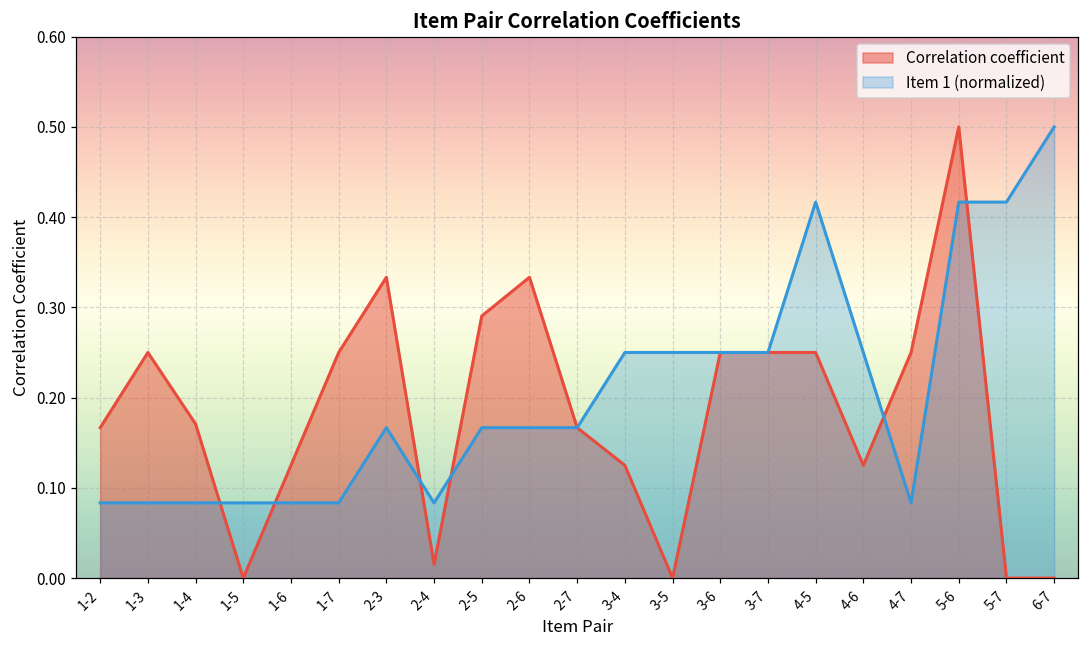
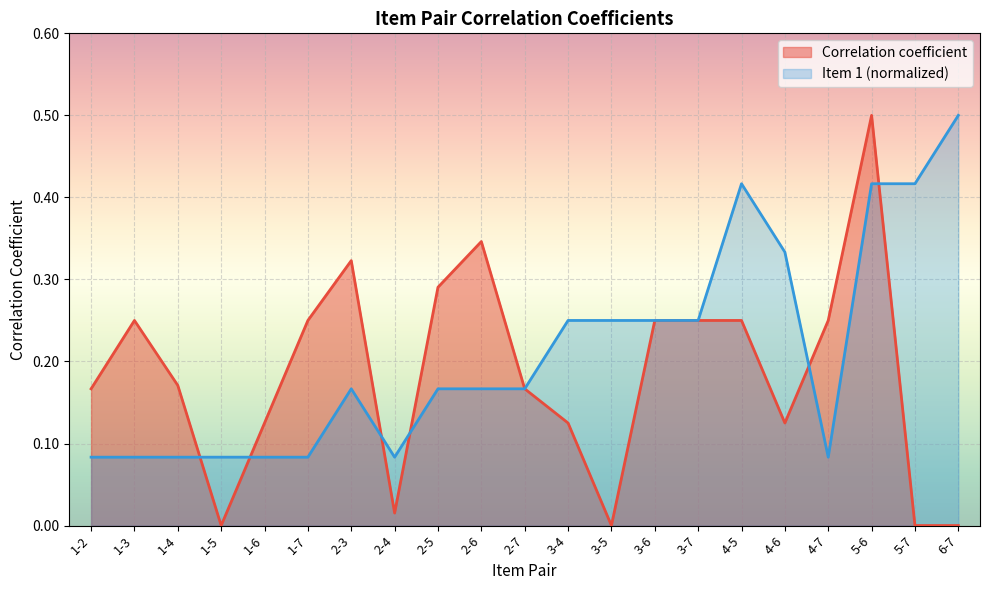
Correlation coefficient, 2-3: 0.33 -> 0.32
Correlation coefficient, 2-6: 0.33 -> 0.35
Item 1 (normalized), 4-6: 0.25 -> 0.33
